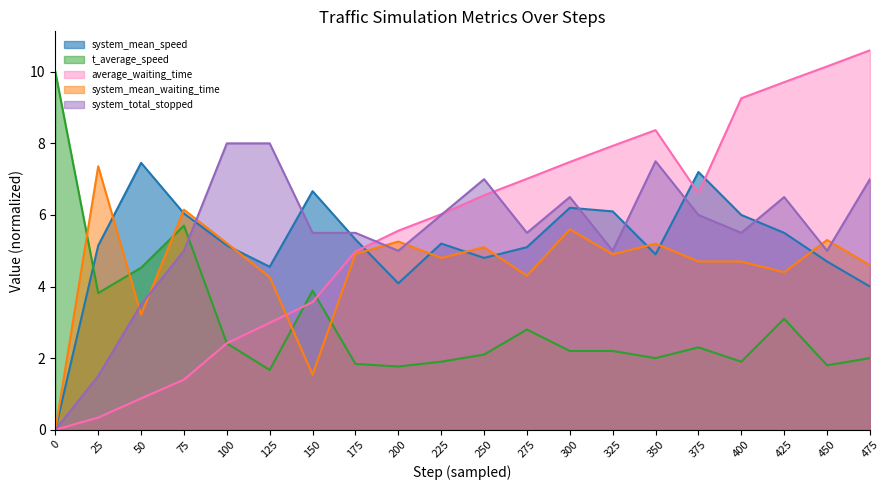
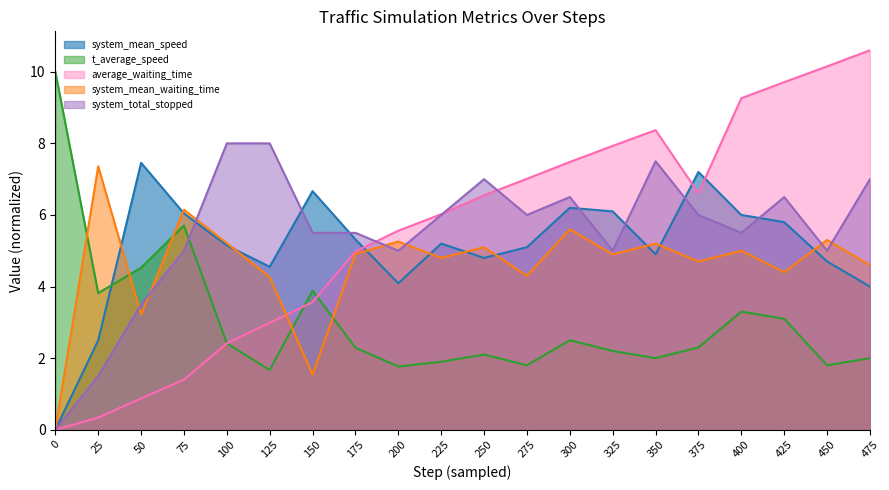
system_mean_speed, 25: 5.1 -> 2.5
t_average_speed, 175: 1.8 -> 2.3
t_average_speed, 275: 2.8 -> 1.8
system_total_stopped, 275: 5.5 -> 6.0
t_average_speed, 300: 2.2 -> 2.5
t_average_speed, 400: 1.9 -> 3.3
system_mean_waiting_time, 400: 4.7 -> 5.0
system_mean_speed, 425: 5.5 -> 5.8
